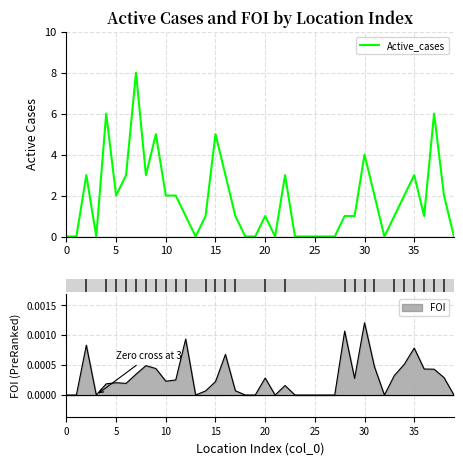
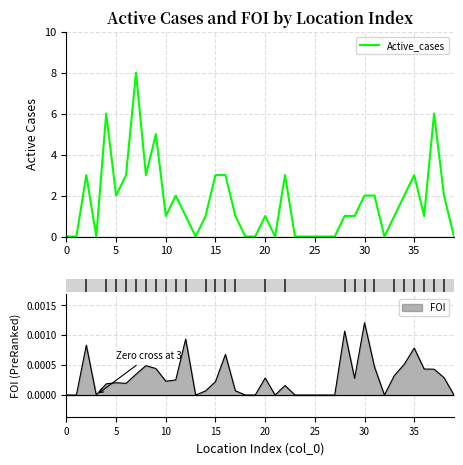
Active Cases and FOI by Location Index, 10: 2 -> 1
Active Cases and FOI by Location Index, 15: 5 -> 3
Active Cases and FOI by Location Index, 30: 4 -> 2
